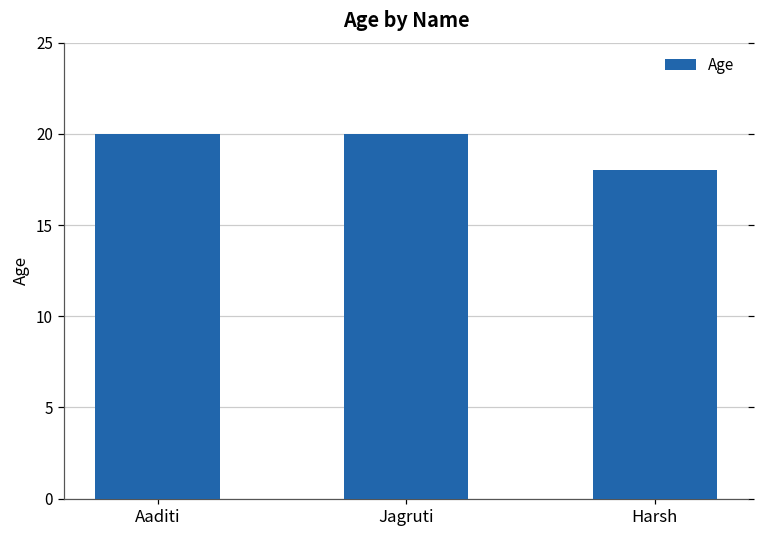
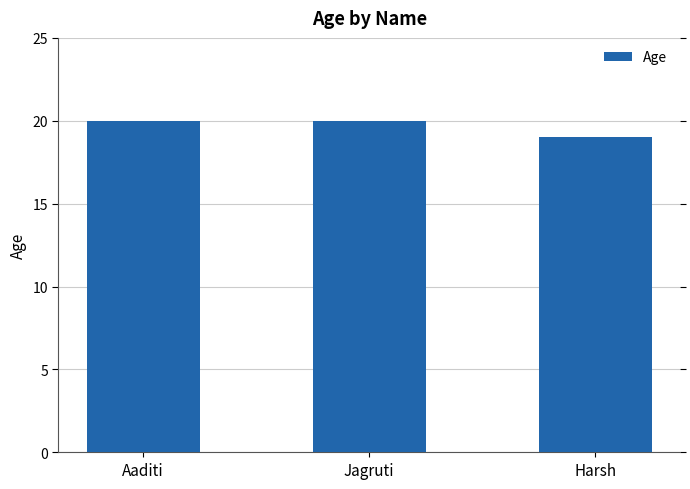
Harsh: 18 -> 19
